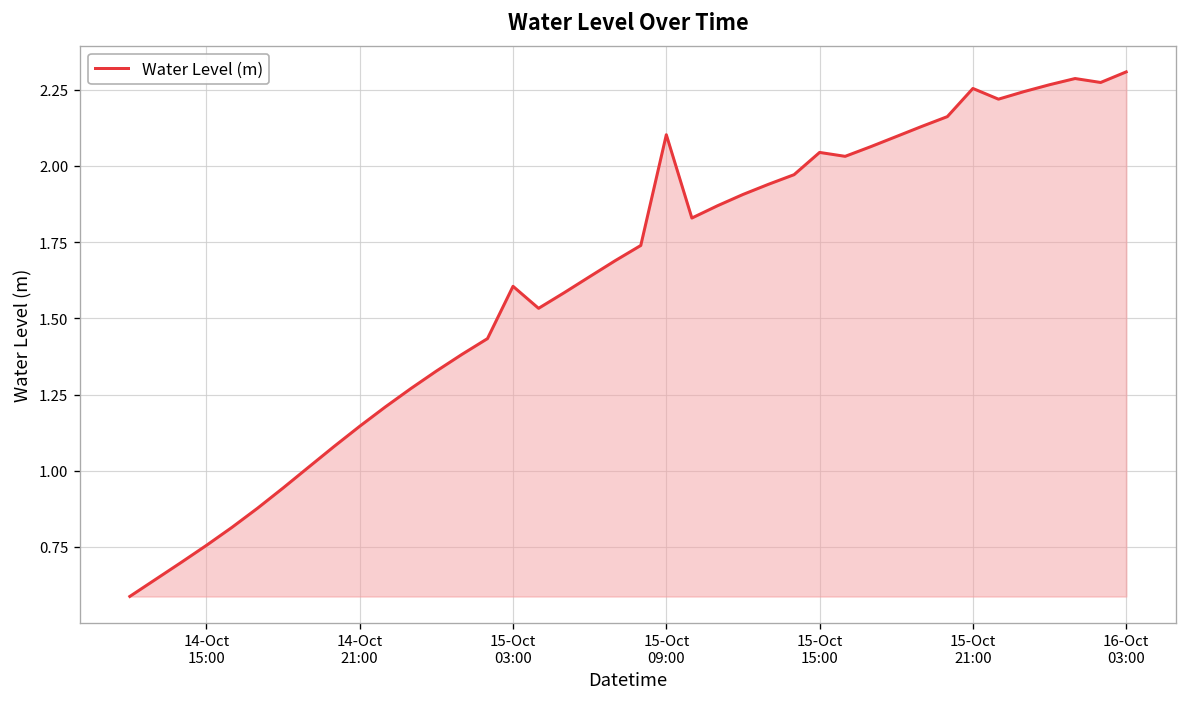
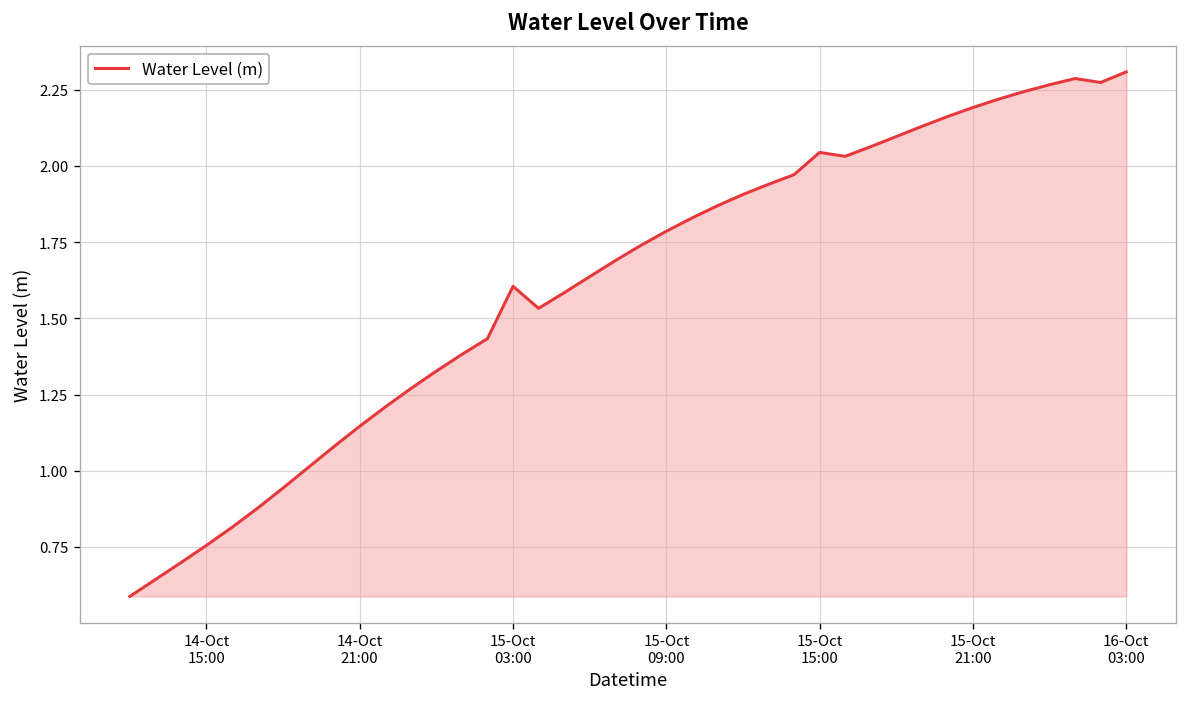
15-Oct 09:00: 2.10 -> 1.79
15-Oct 21:00: 2.25 -> 2.19
